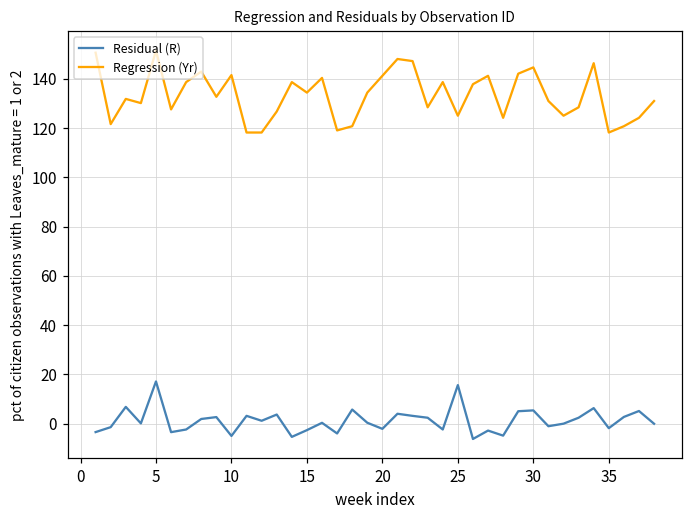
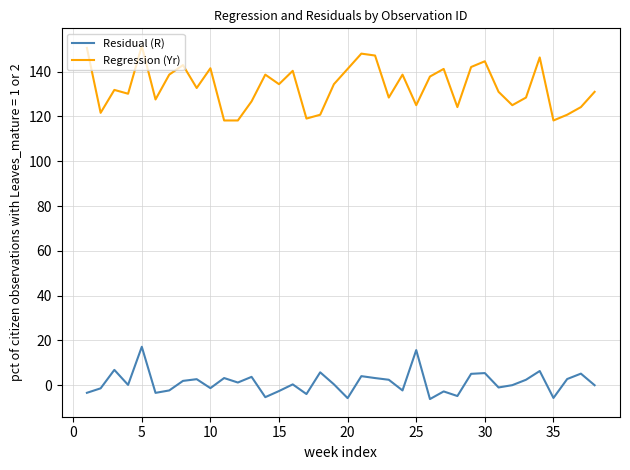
Residual (R), 10: -5 -> -1
Residual (R), 20: -2 -> -6
Residual (R), 35: -2 -> -6
